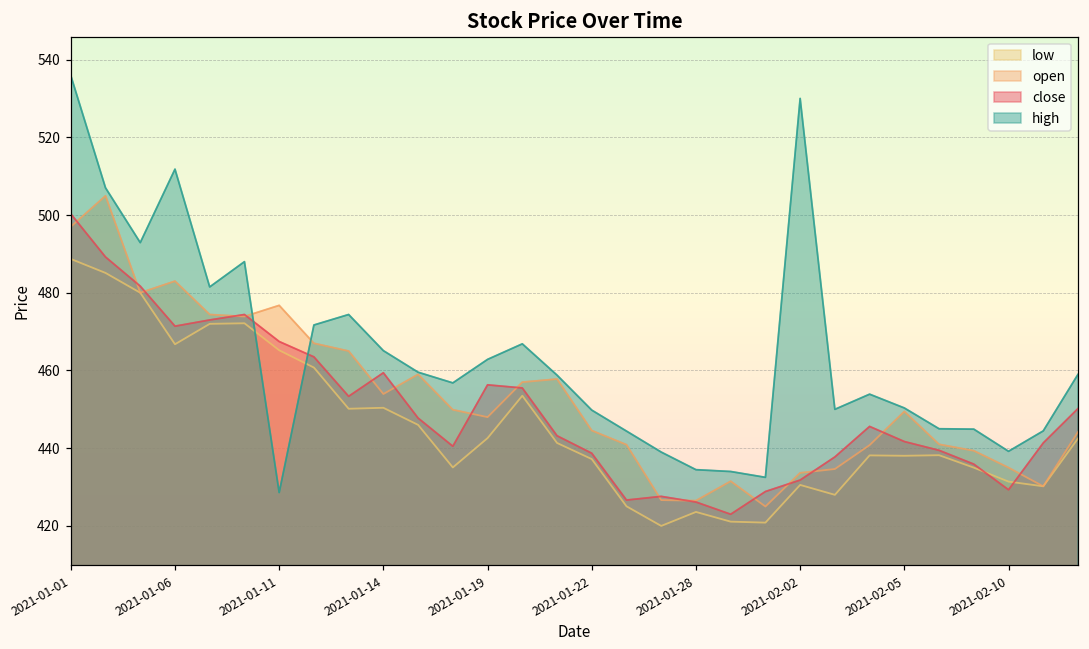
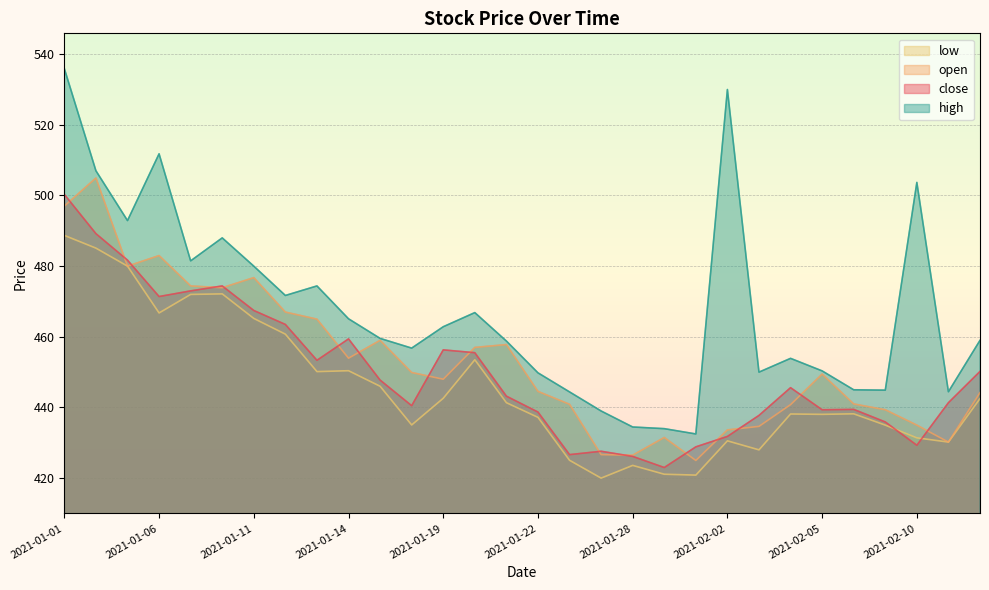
high, 2021-01-11: 429 -> 480
close, 2021-02-05: 442 -> 439
high, 2021-02-10: 439 -> 504
